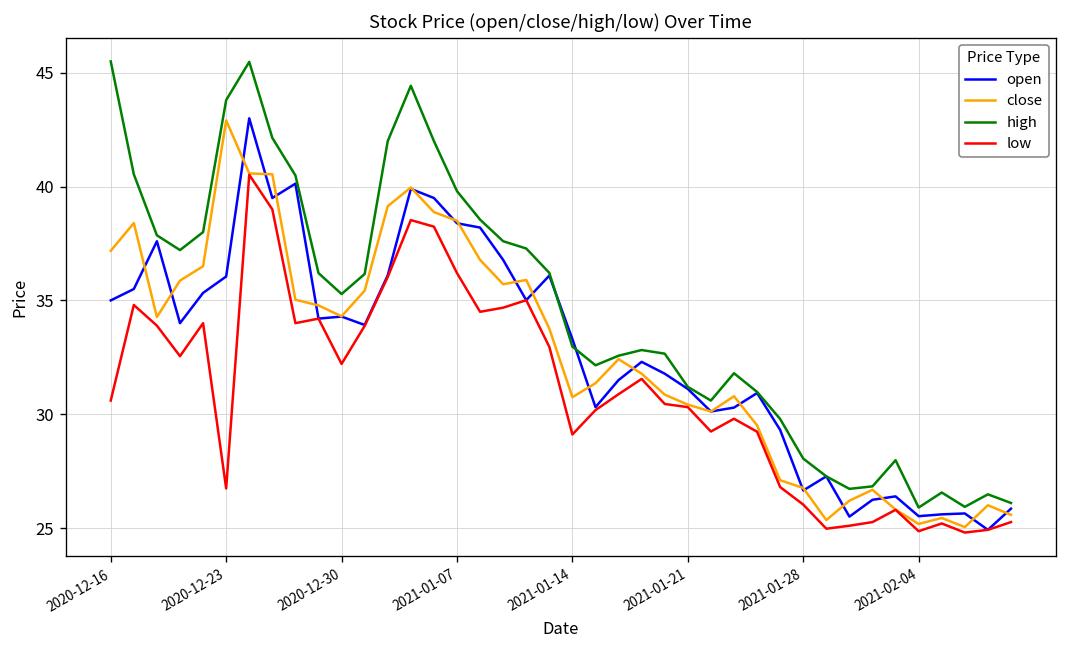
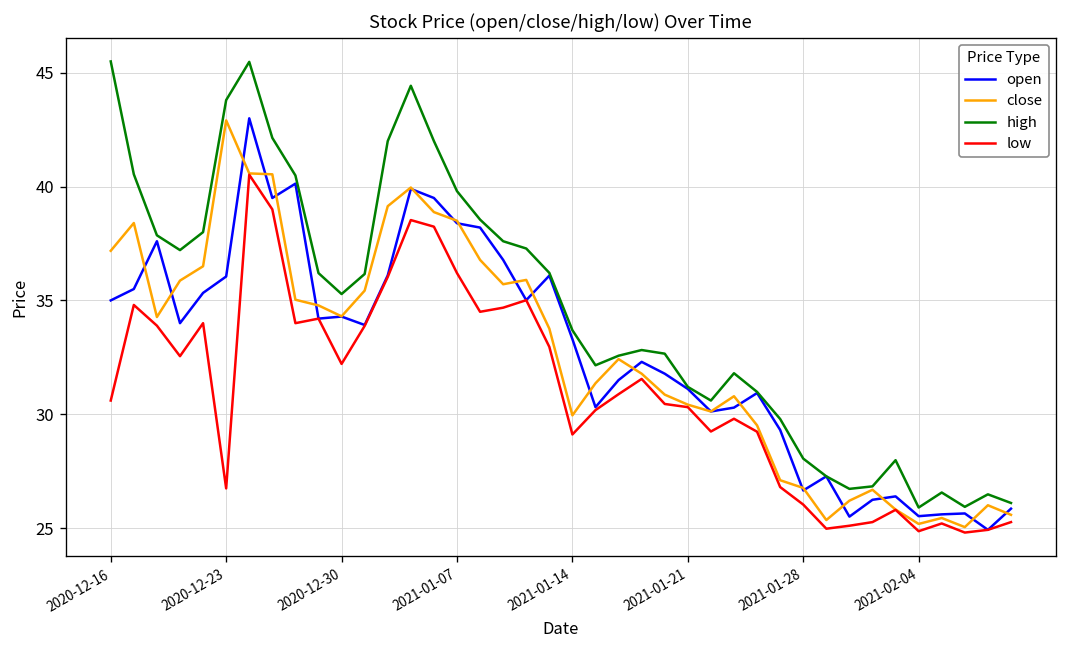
close, 2021-01-14: 30.8 -> 30.0
high, 2021-01-14: 33.0 -> 33.7
